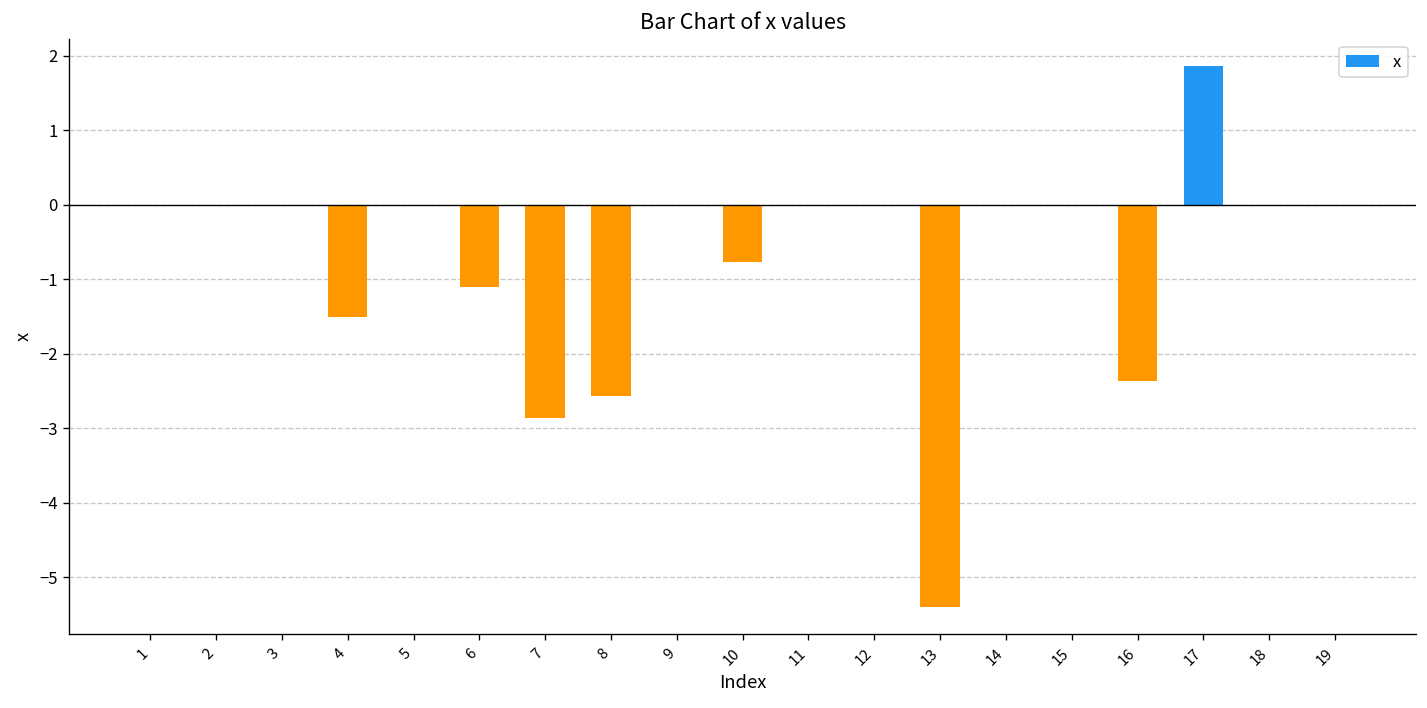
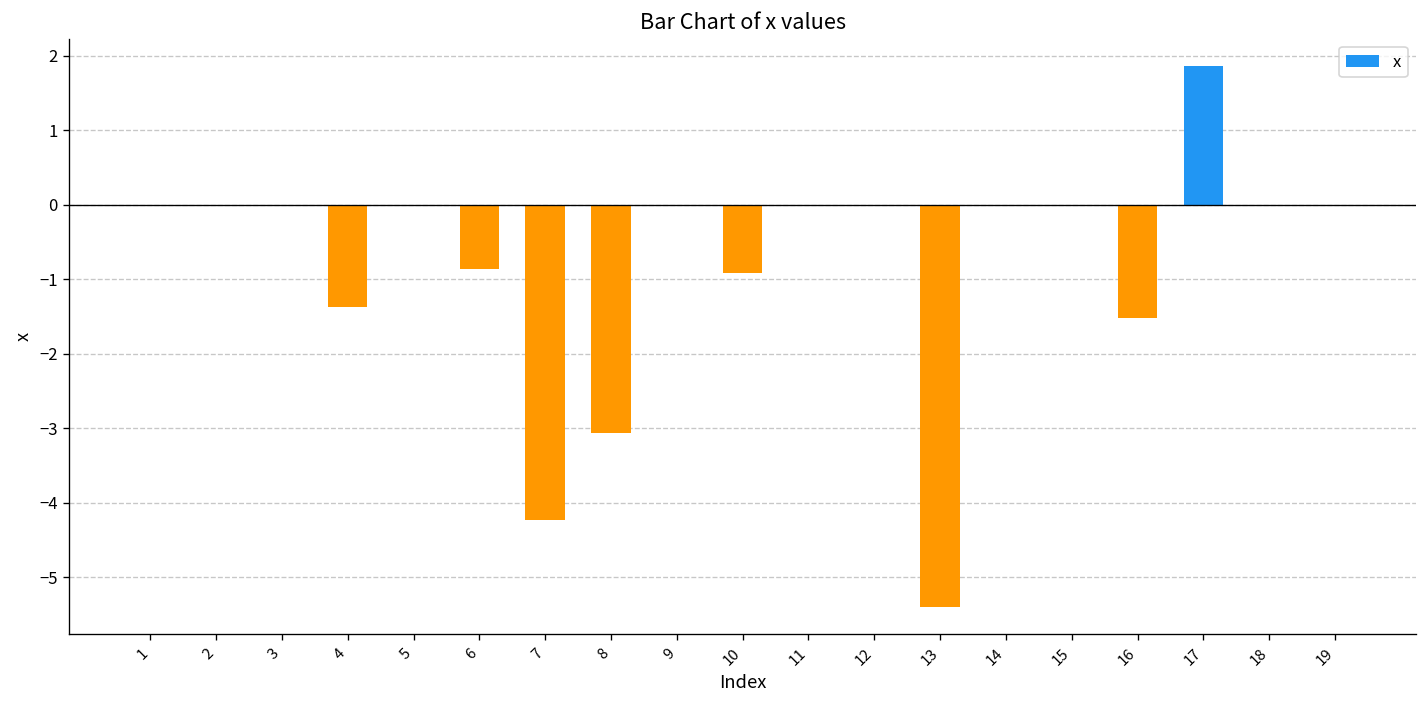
4: -1.5 -> -1.4
6: -1.1 -> -0.9
7: -2.9 -> -4.2
8: -2.6 -> -3.1
10: -0.8 -> -0.9
16: -2.4 -> -1.5
